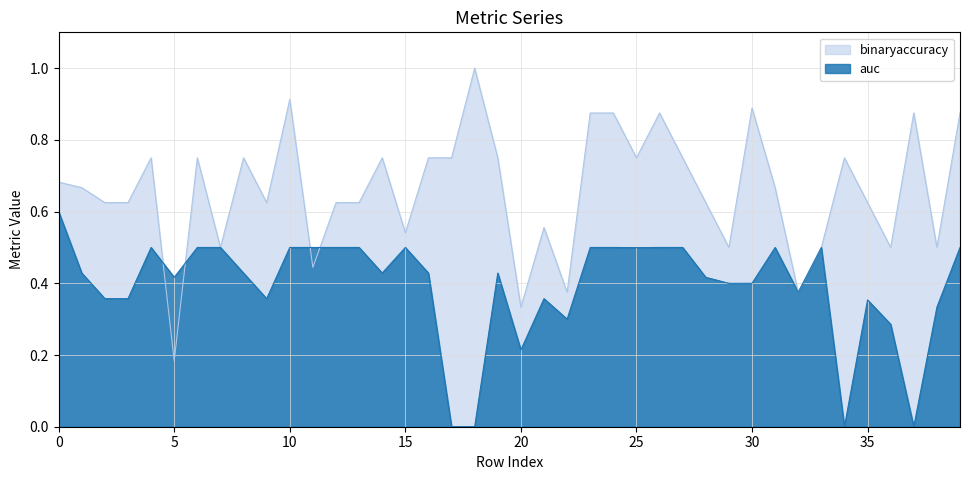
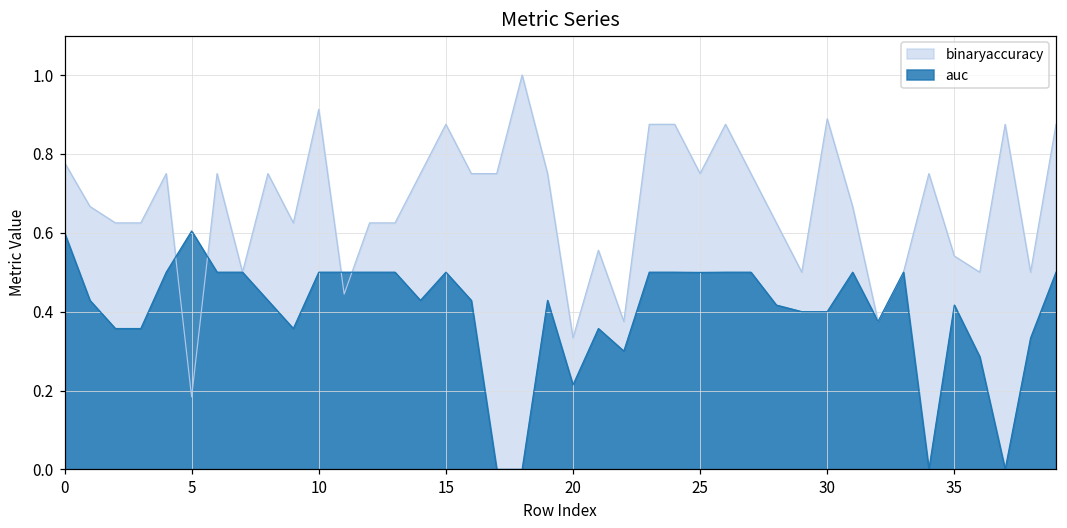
binaryaccuracy, 0: 0.68 -> 0.78
auc, 5: 0.42 -> 0.60
binaryaccuracy, 15: 0.54 -> 0.88
binaryaccuracy, 35: 0.63 -> 0.54
auc, 35: 0.35 -> 0.42
